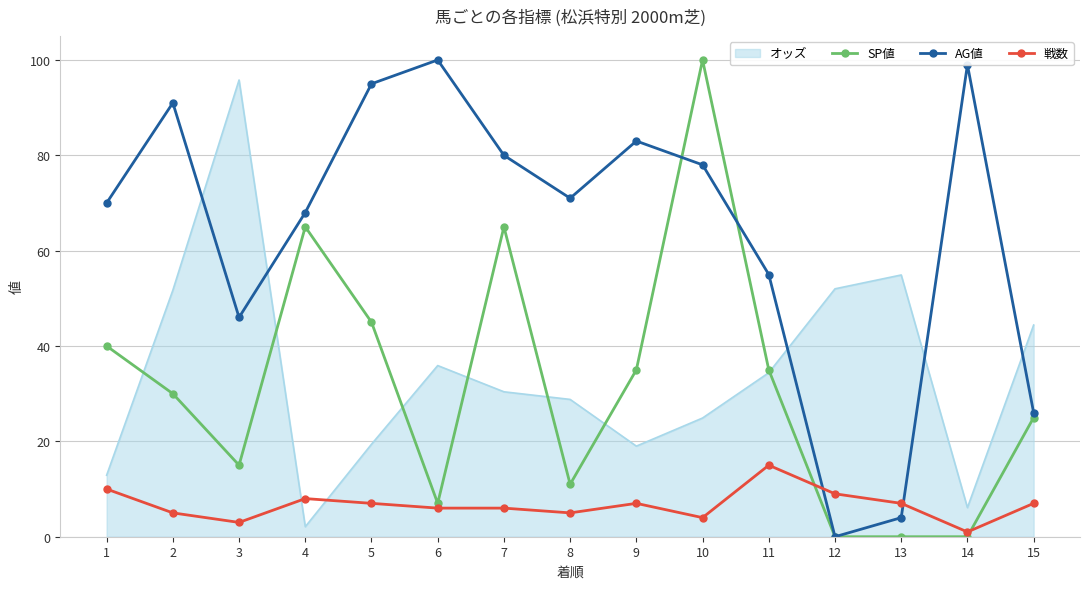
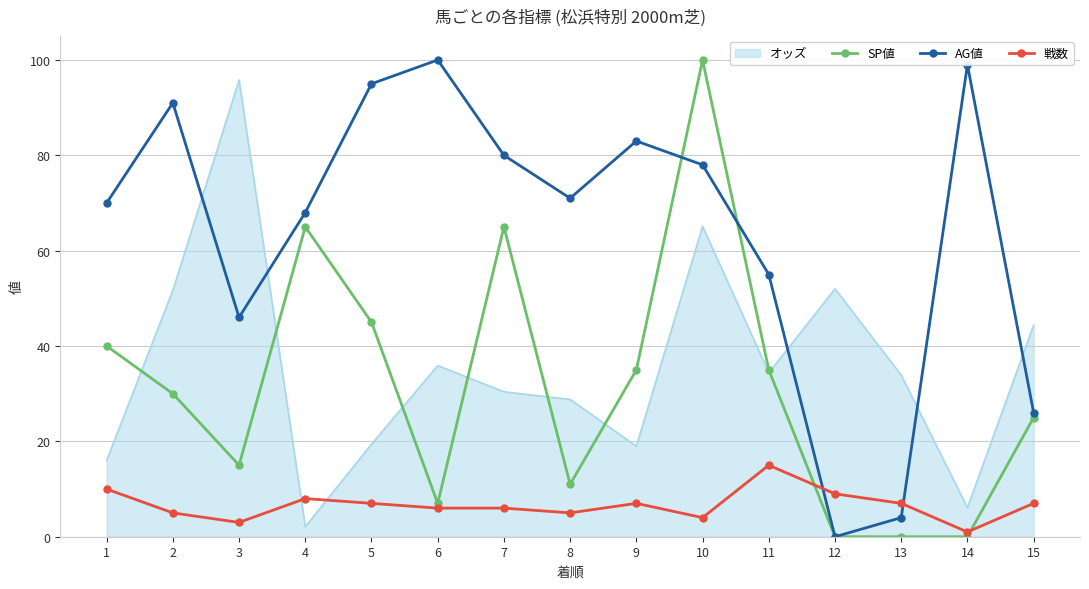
オッズ, 1: 13 -> 16
オッズ, 10: 25 -> 65
オッズ, 13: 55 -> 34
